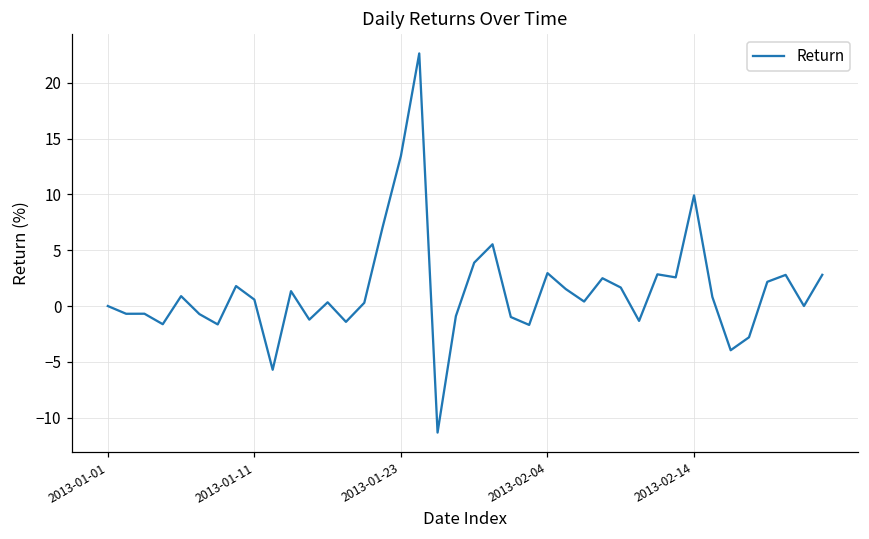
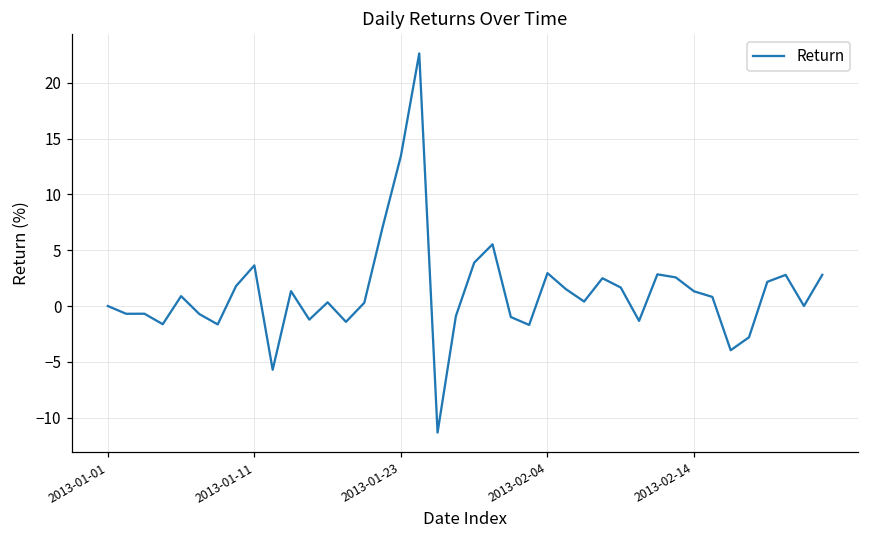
2013-01-11: 0.6 -> 3.6
2013-02-14: 9.9 -> 1.3
